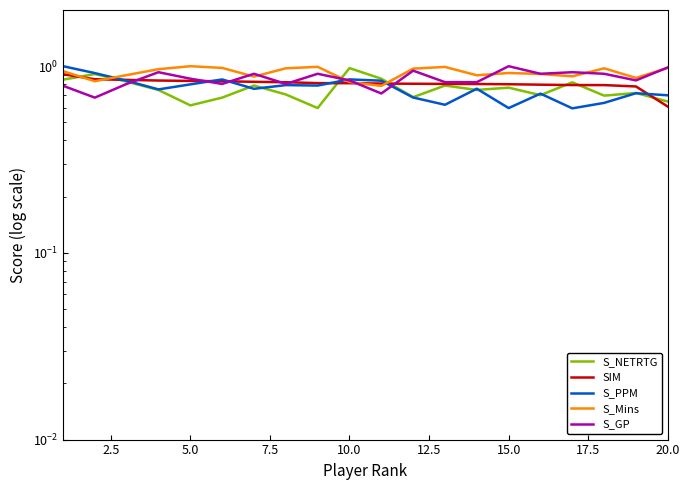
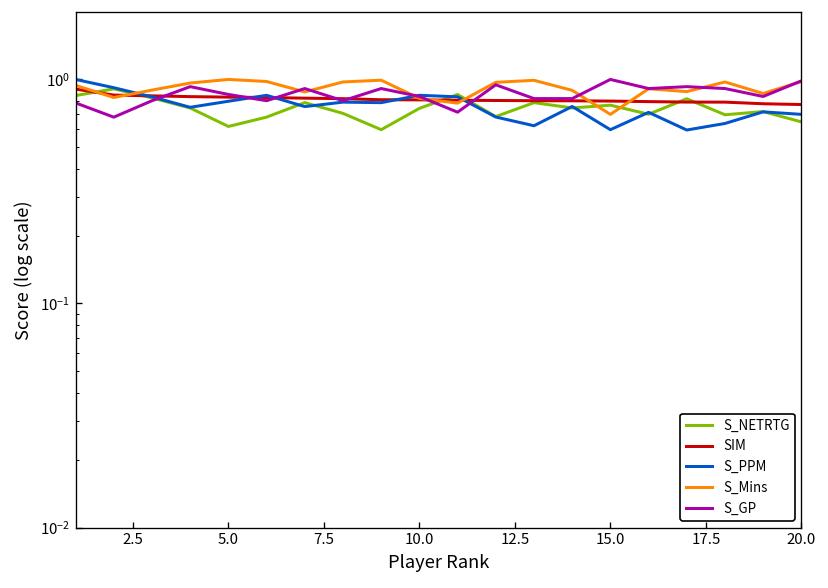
S_NETRTG, 10.0: 1.0 -> 0.74
S_Mins, 15.0: 0.9 -> 0.70
SIM, 20.0: 0.61 -> 0.77
